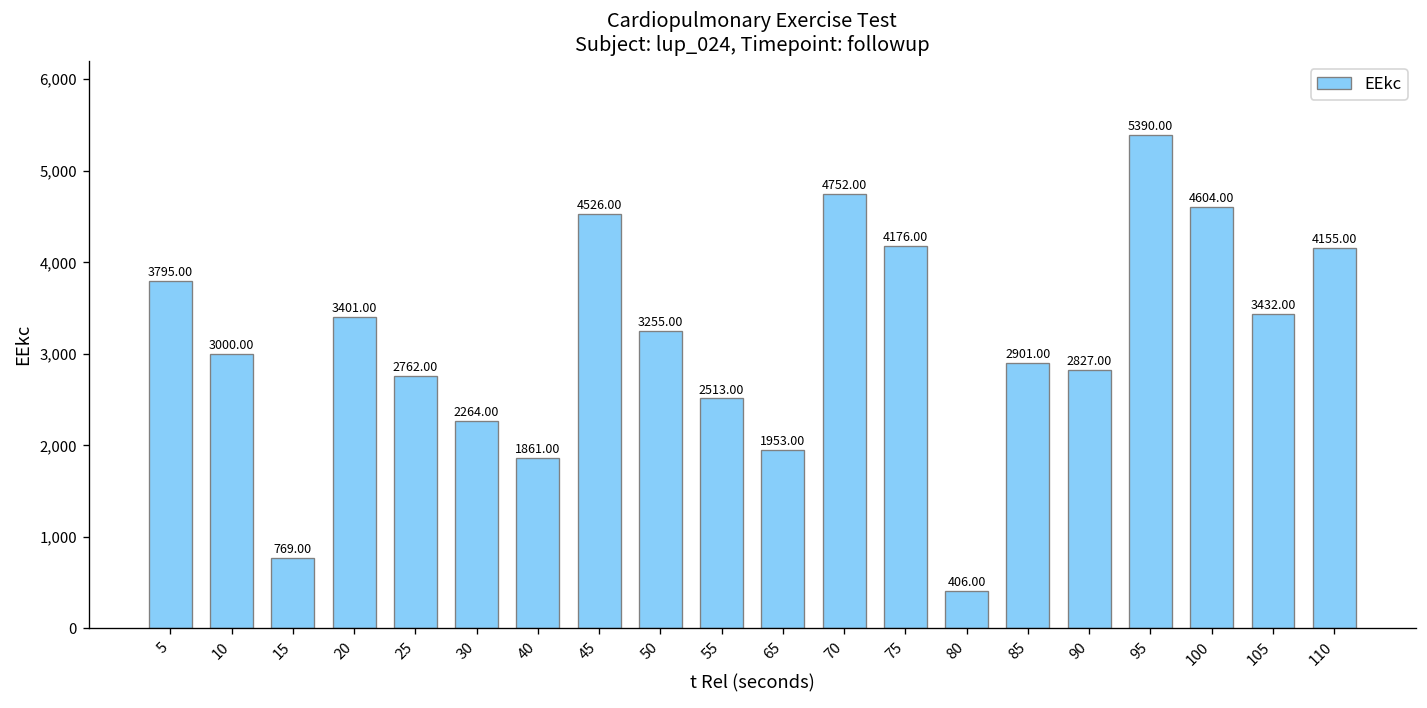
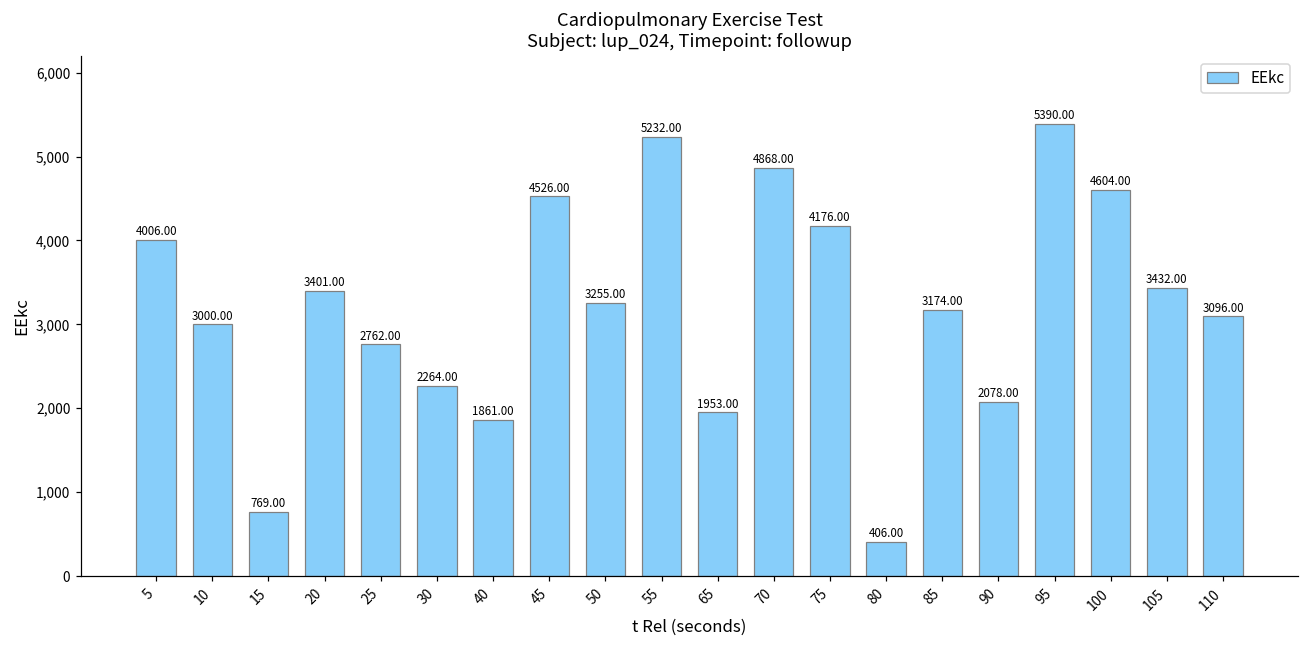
5: 3795.00 -> 4006.00
55: 2513.00 -> 5232.00
70: 4752.00 -> 4868.00
85: 2901.00 -> 3174.00
90: 2827.00 -> 2078.00
110: 4155.00 -> 3096.00
